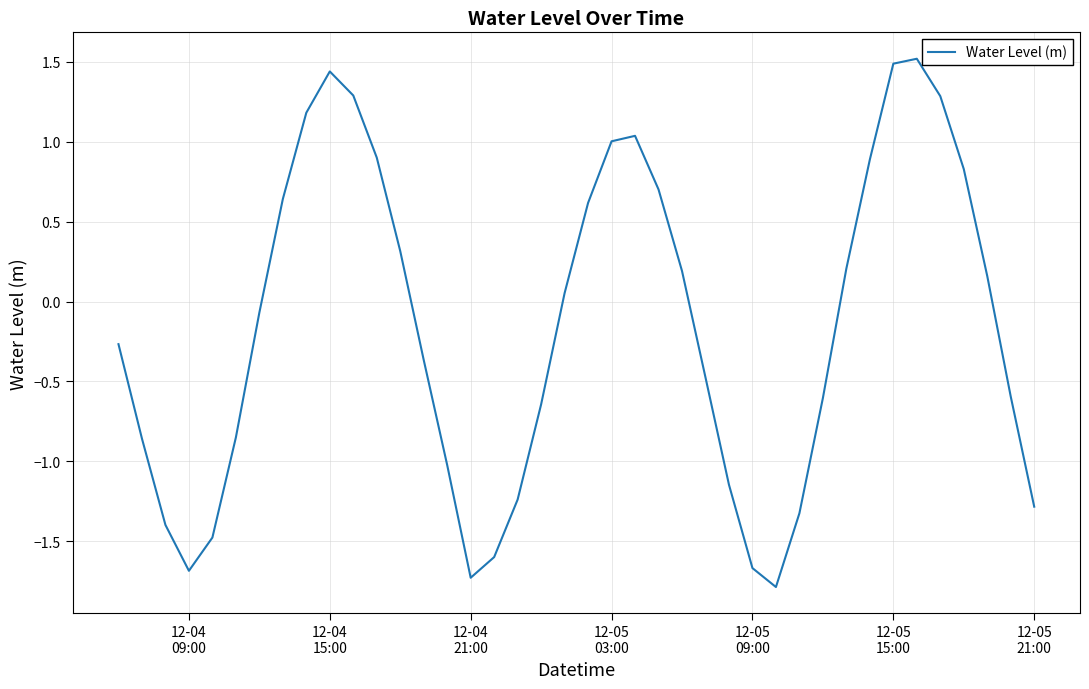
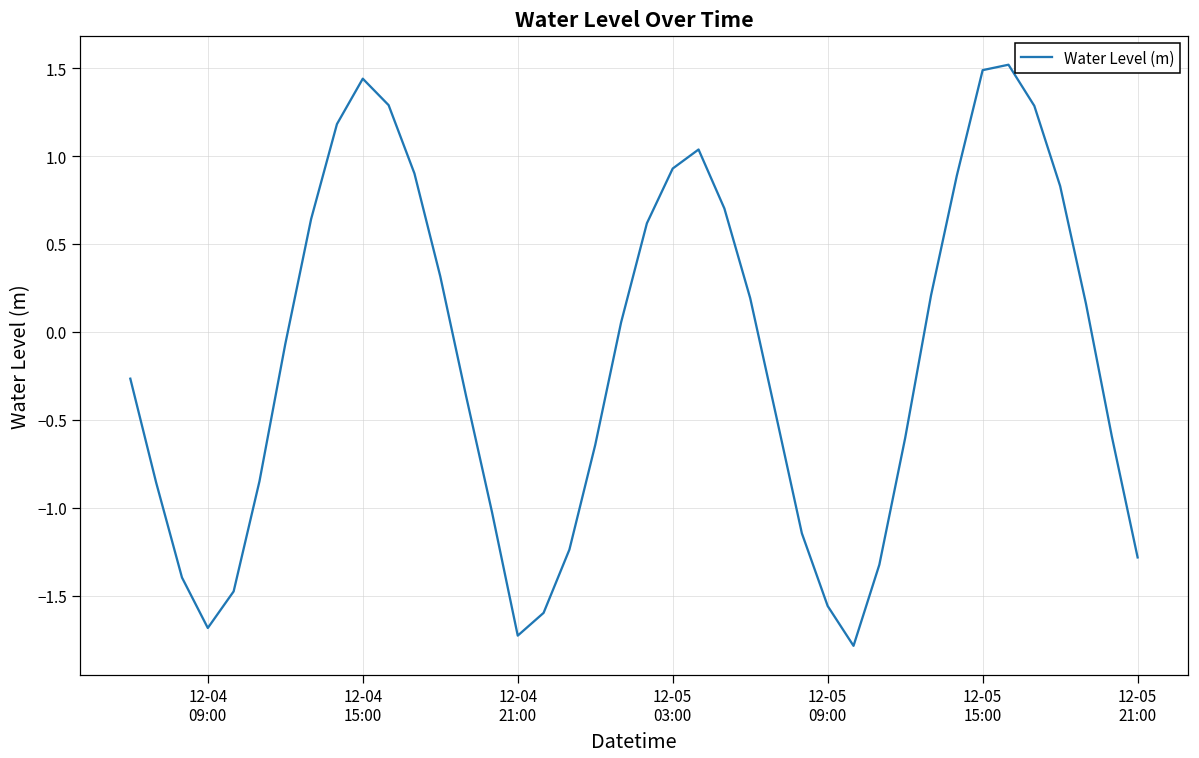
12-05 03:00: 1.00 -> 0.93
12-05 09:00: -1.67 -> -1.56
